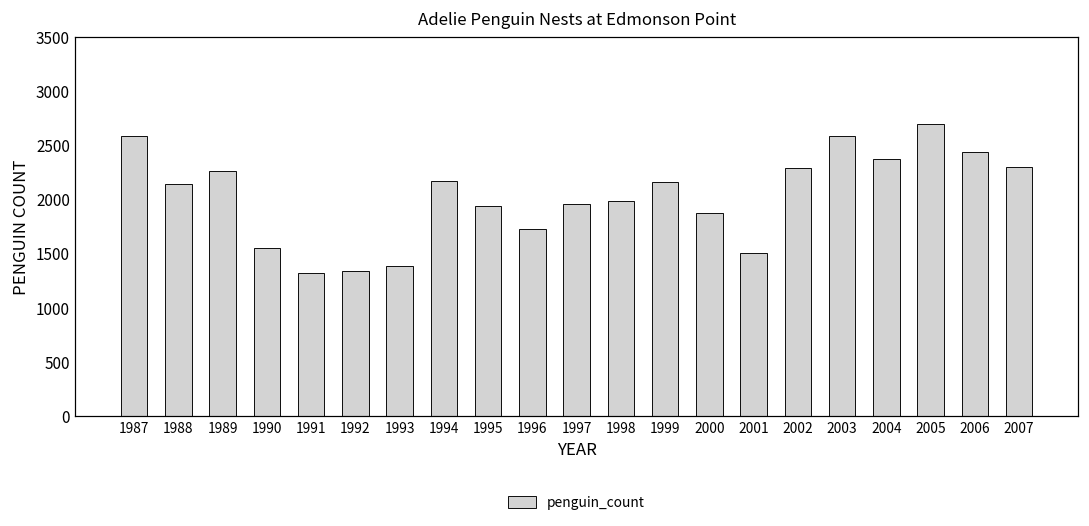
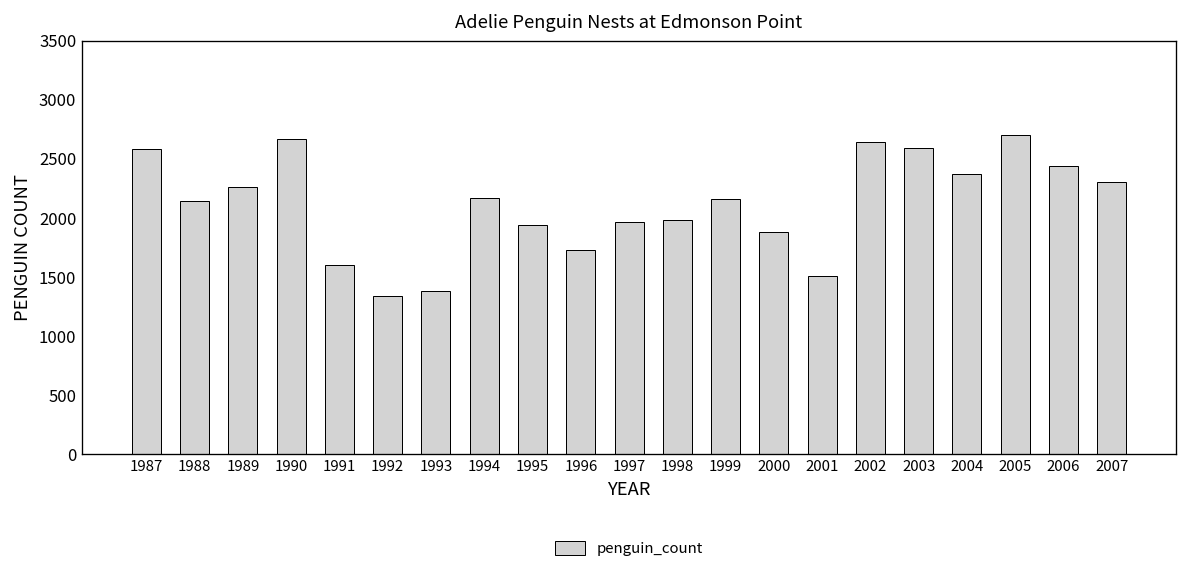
1990: 1600 -> 2700
1991: 1300 -> 1600
2002: 2300 -> 2600
